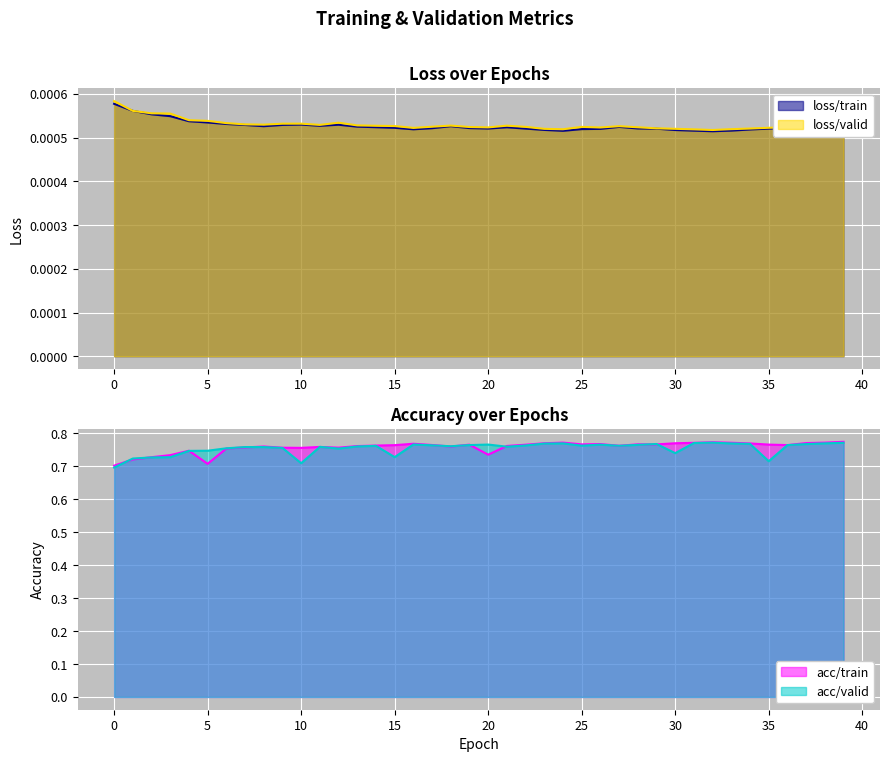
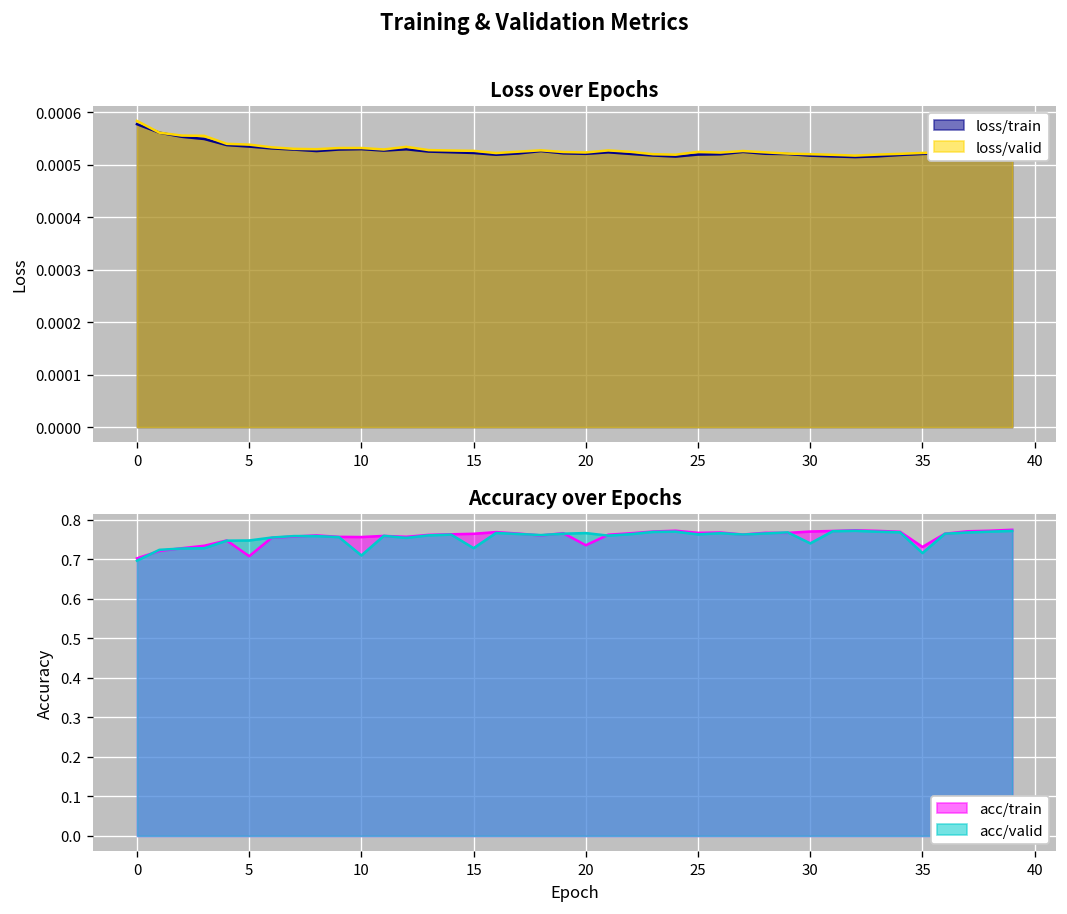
Accuracy over Epochs, acc/train, 35: 0.77 -> 0.73
